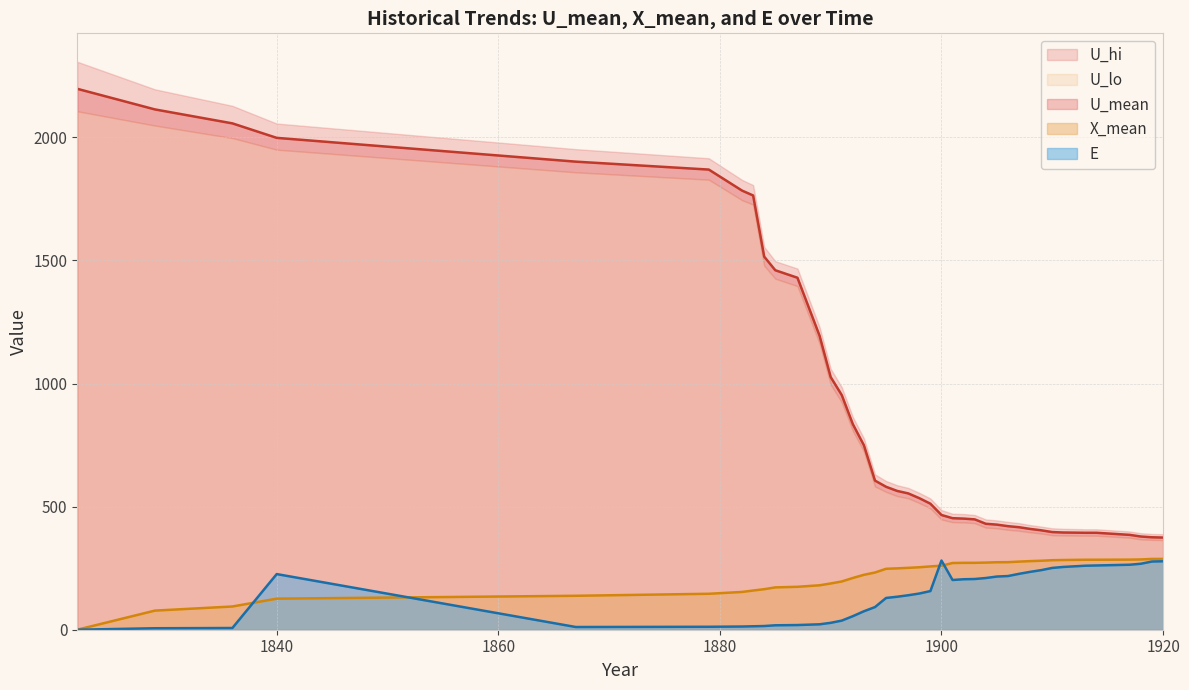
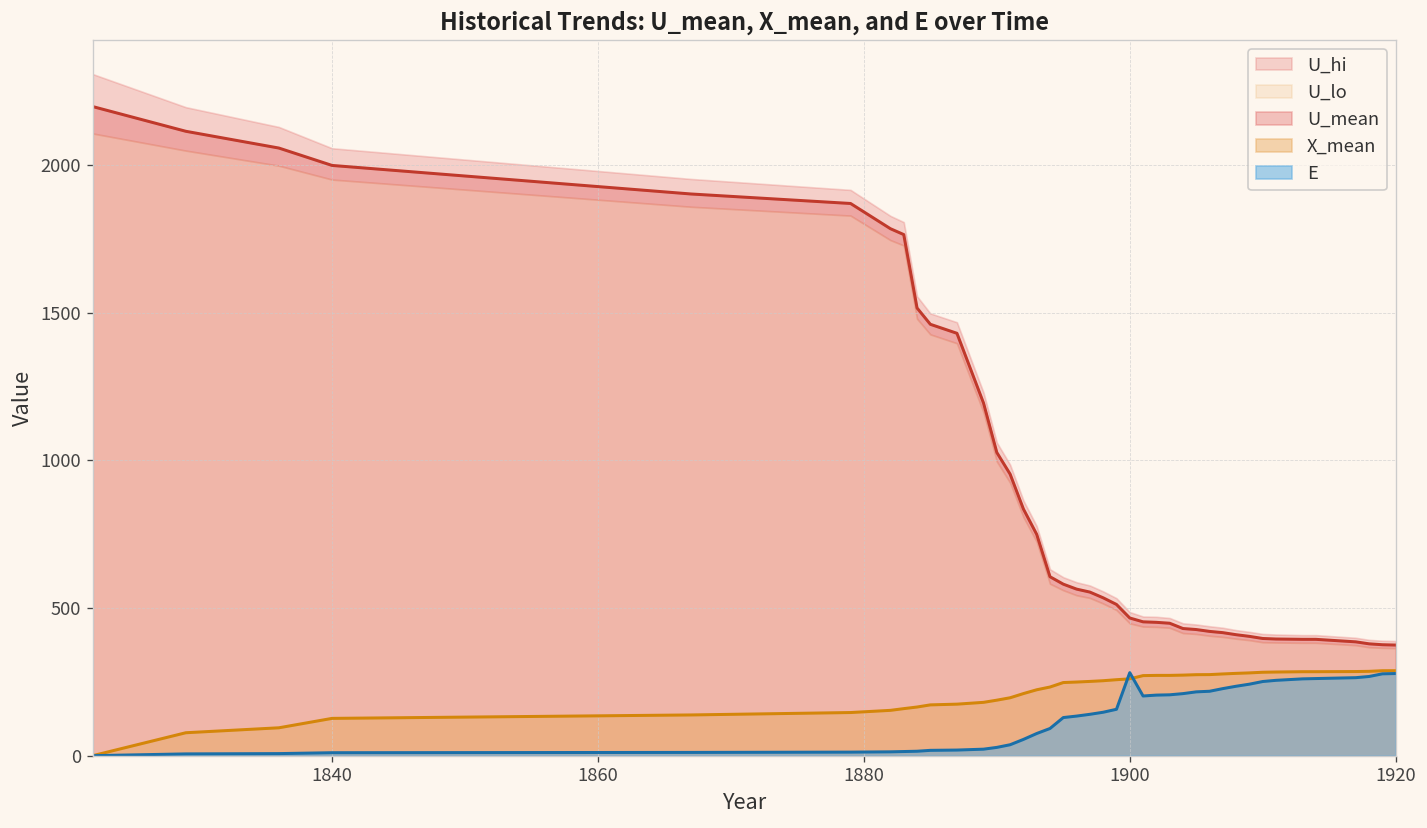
E, 1840: 230 -> 10
